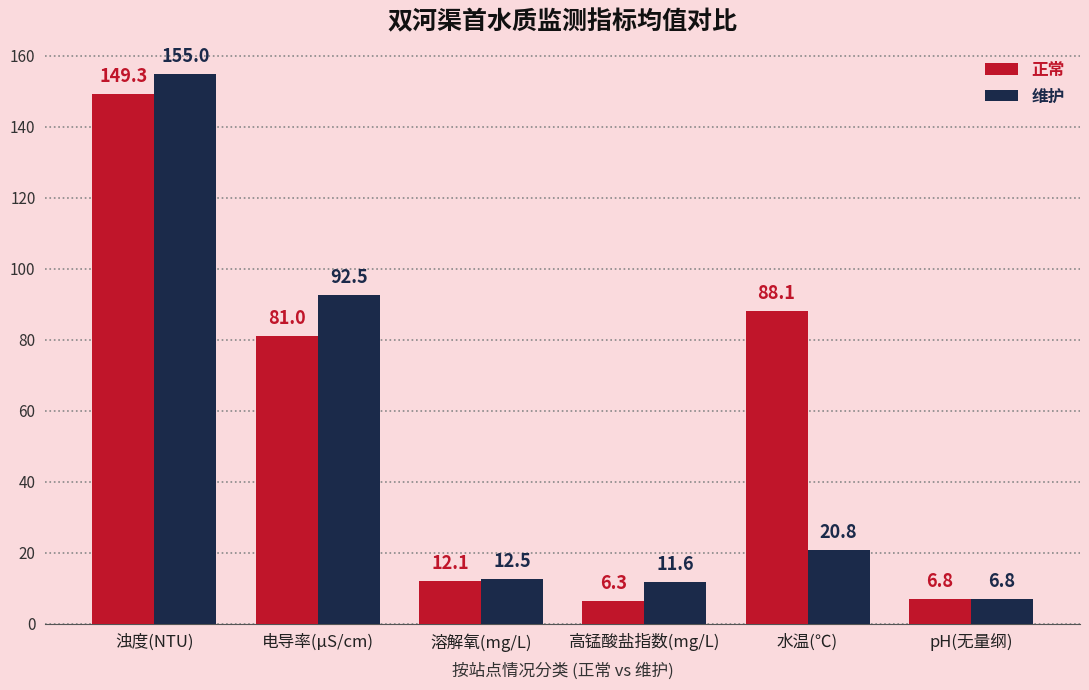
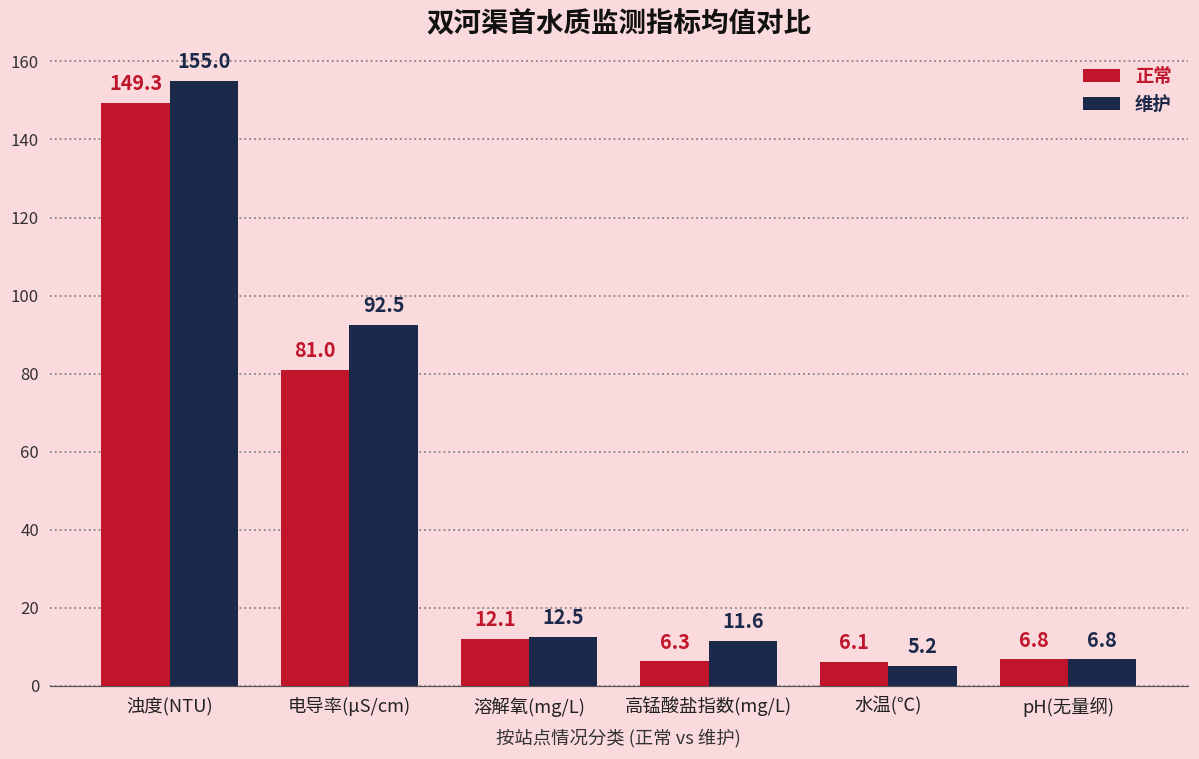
正常, 水温(℃): 88.1 -> 6.1
维护, 水温(℃): 20.8 -> 5.2
